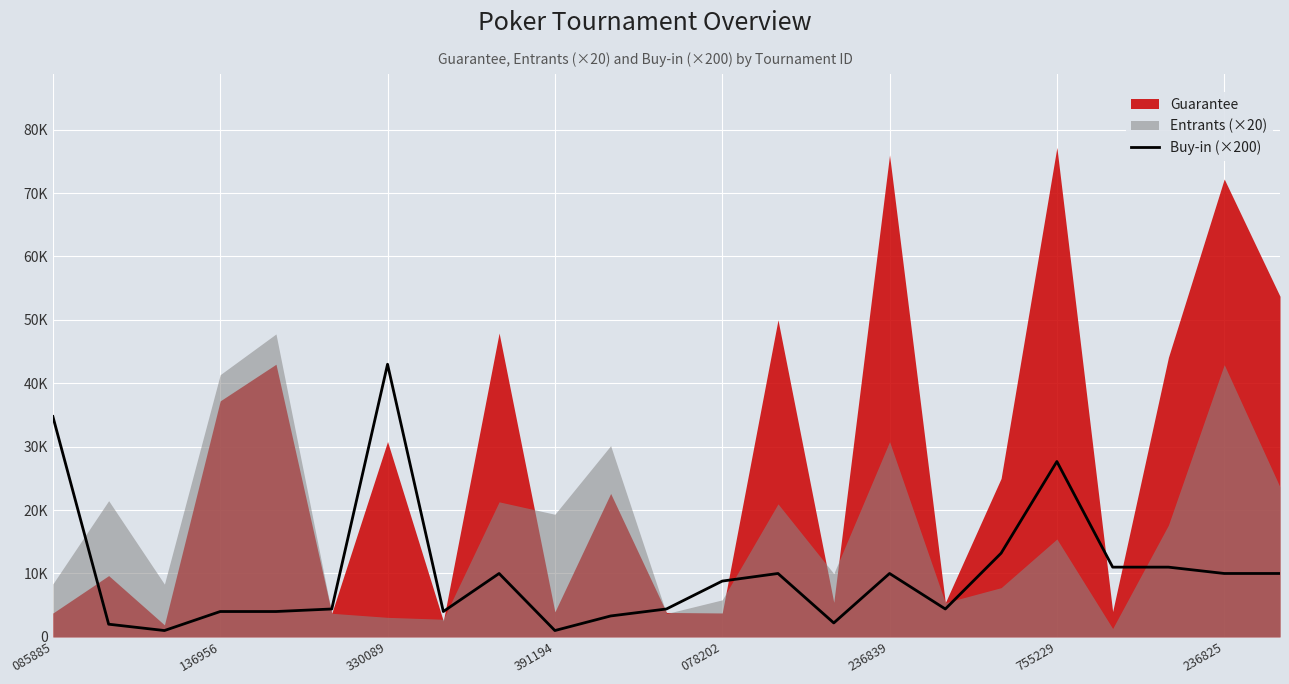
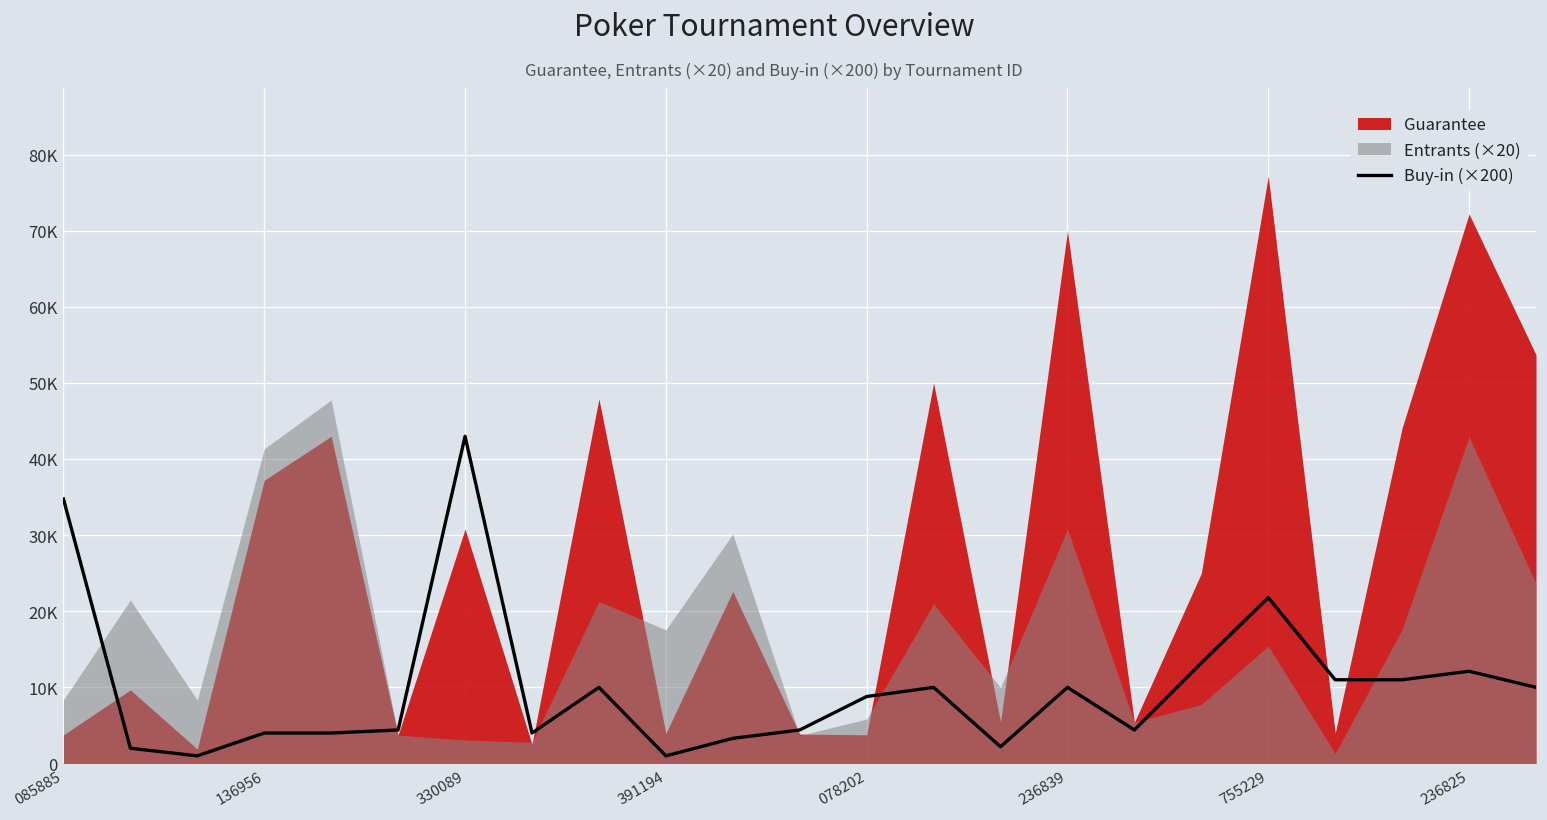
Entrants (×20), 391194: 19000 -> 18000
Guarantee, 236839: 76000 -> 70000
Buy-in (×200), 755229: 28000 -> 22000
Buy-in (×200), 236825: 10000 -> 12000
